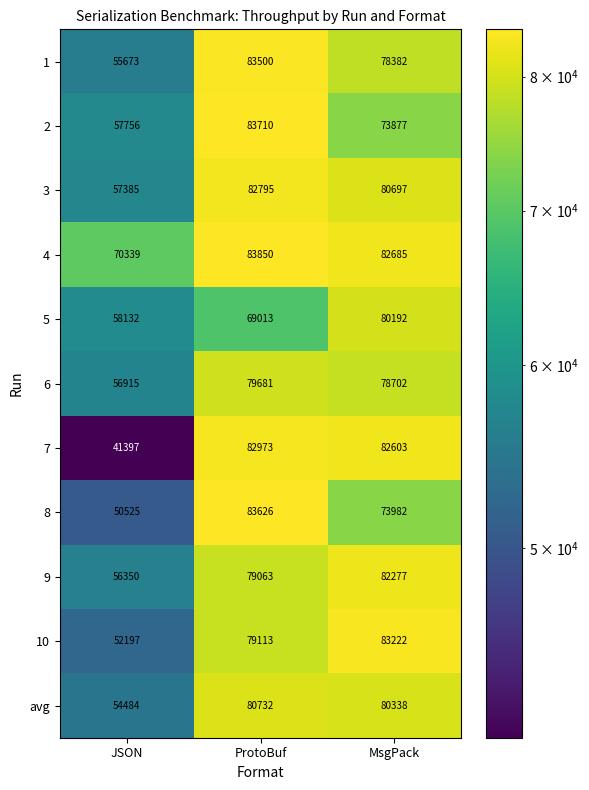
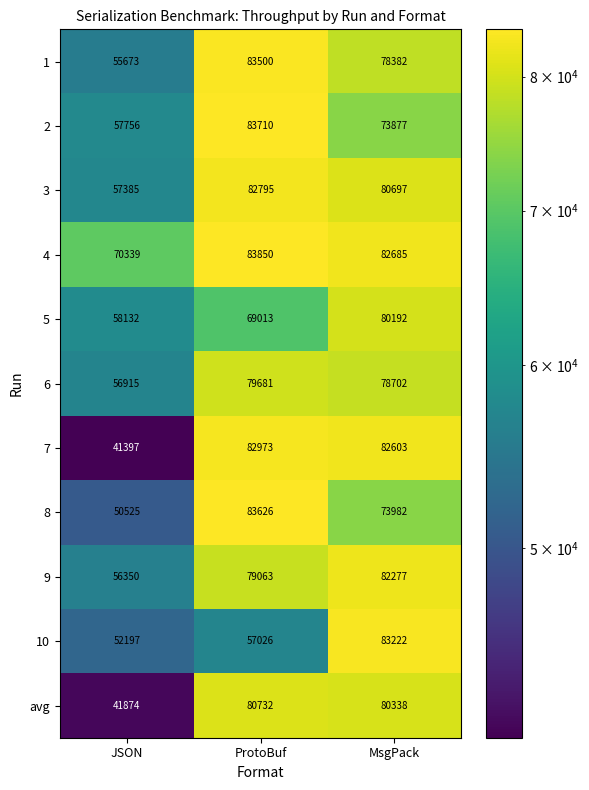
10, ProtoBuf: 79113 -> 57026
avg, JSON: 54484 -> 41874
